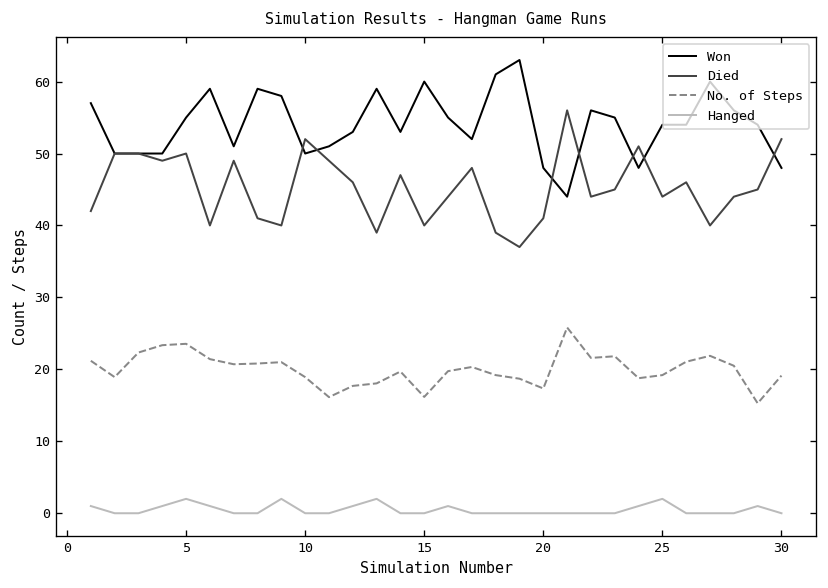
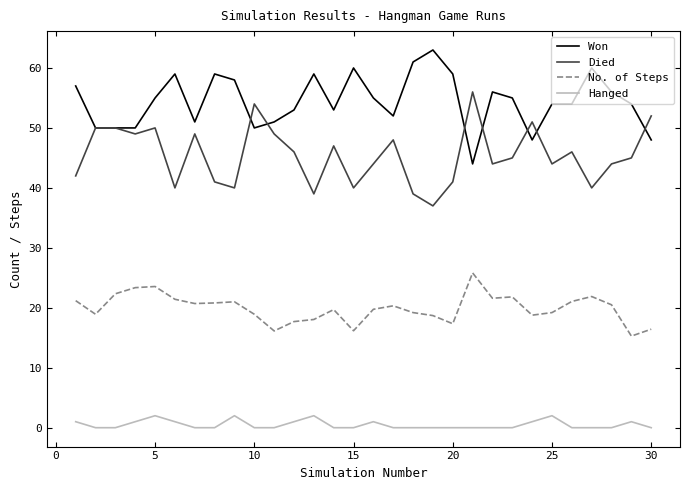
Died, 10: 52 -> 54
Won, 20: 48 -> 59
No. of Steps, 30: 19 -> 16
